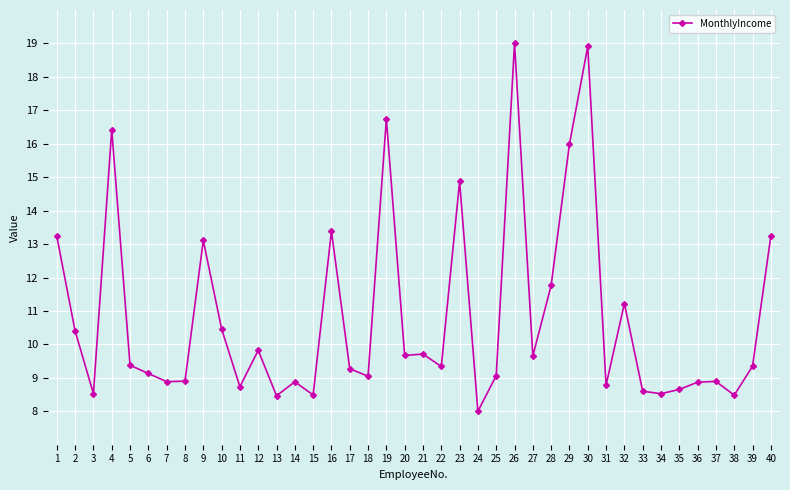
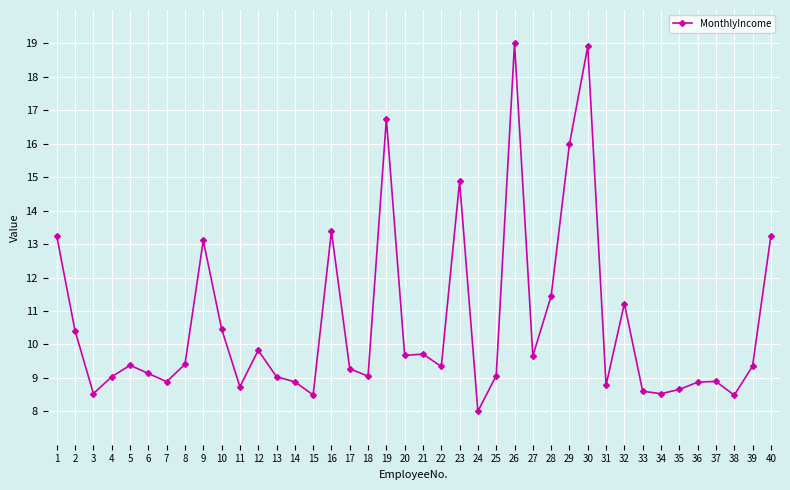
4: 16.4 -> 9.0
8: 8.9 -> 9.4
13: 8.5 -> 9.0
28: 11.8 -> 11.4
